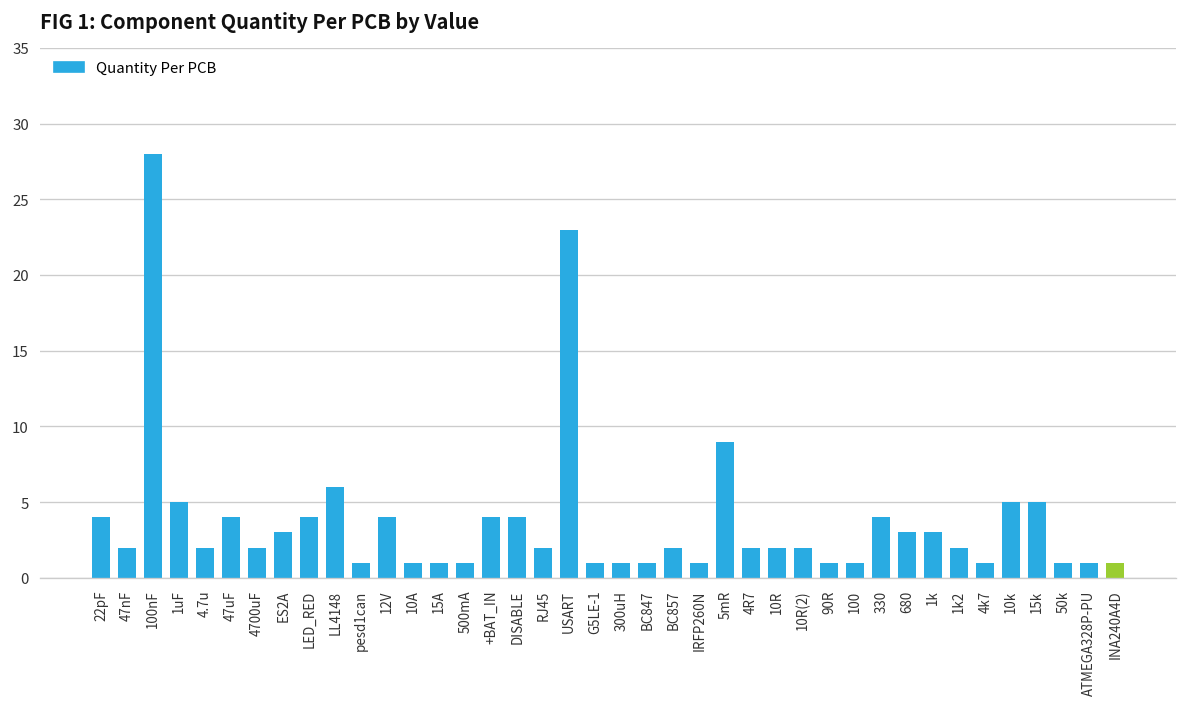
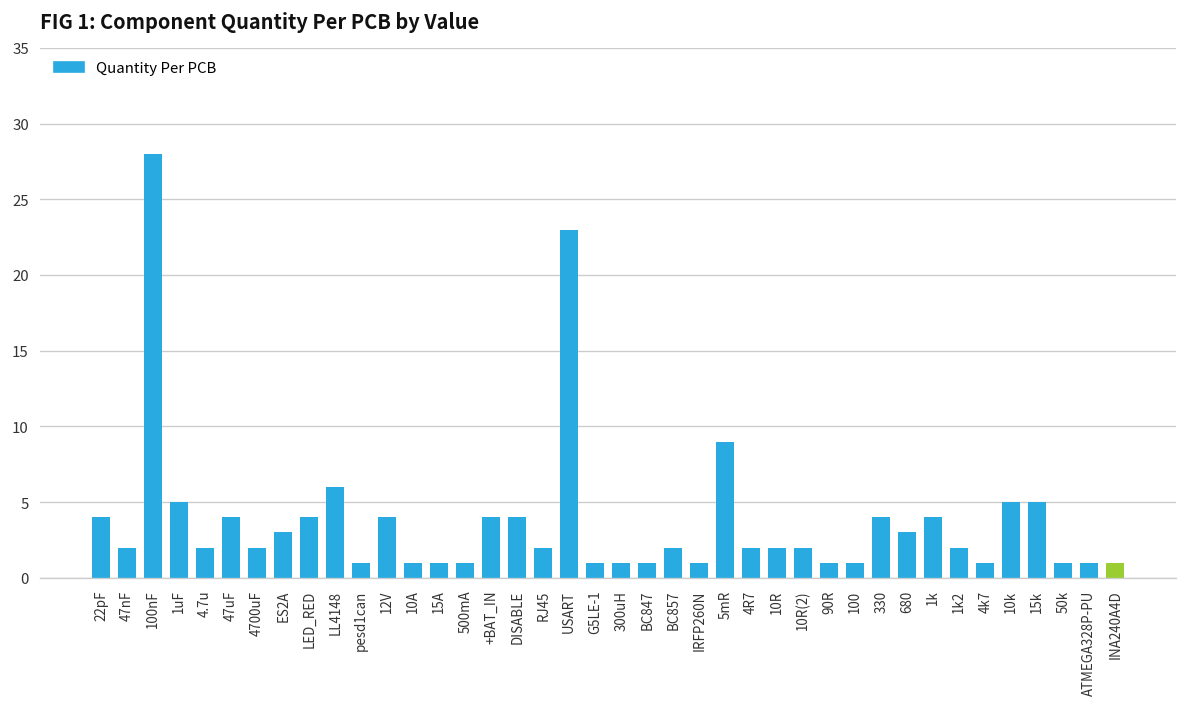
1k: 3 -> 4
